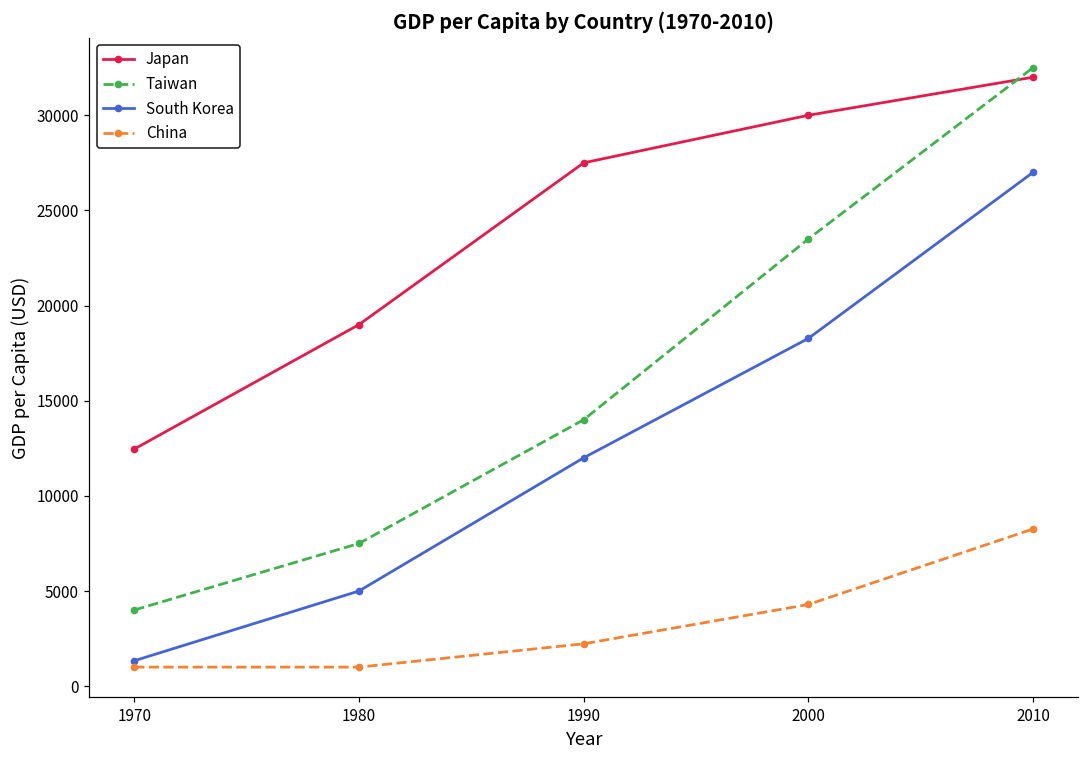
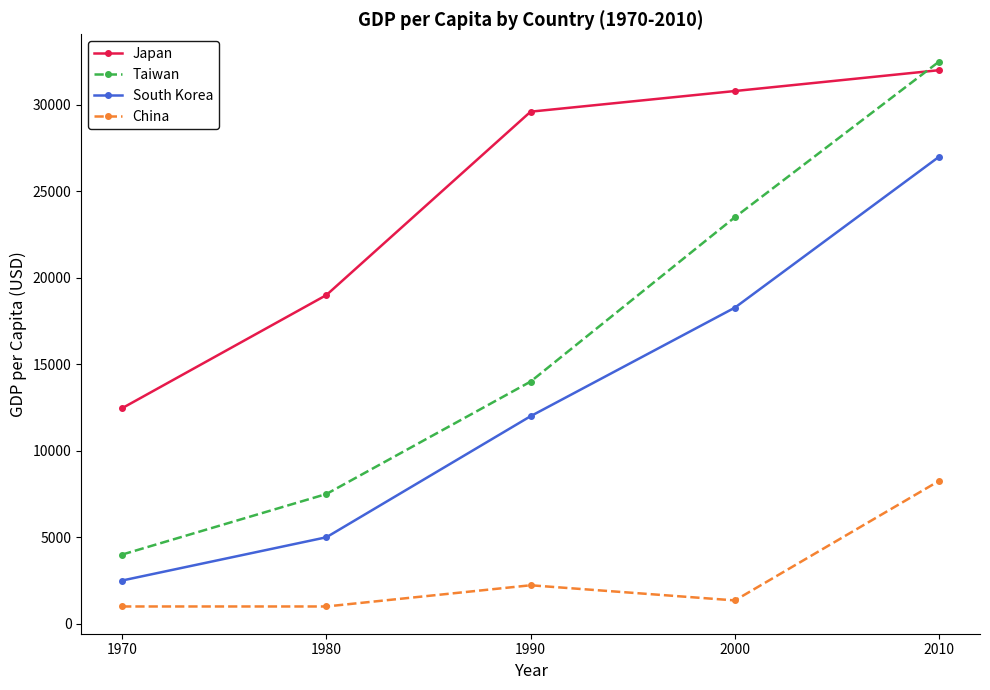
South Korea, 1970: 1300 -> 2500
Japan, 1990: 27500 -> 29600
Japan, 2000: 30000 -> 30800
China, 2000: 4300 -> 1400
